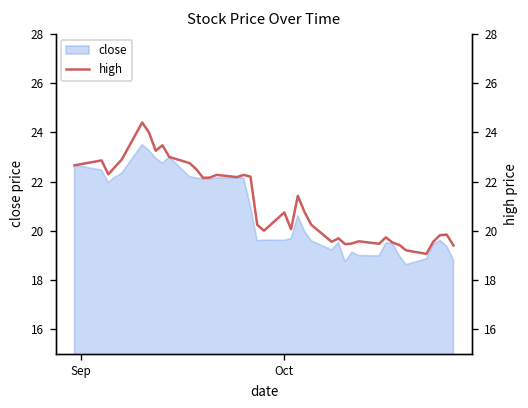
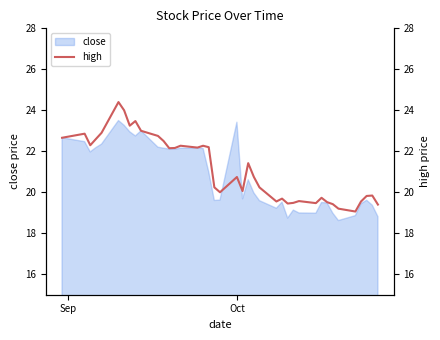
close, Oct: 19.6 -> 23.4
